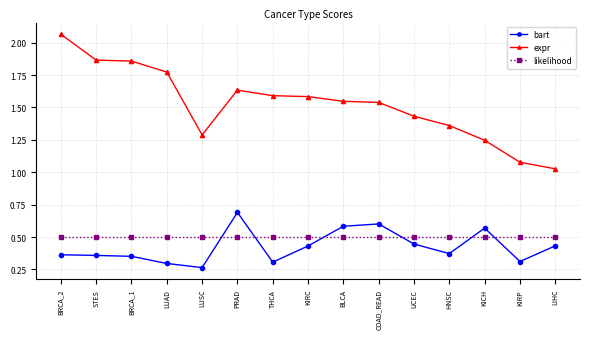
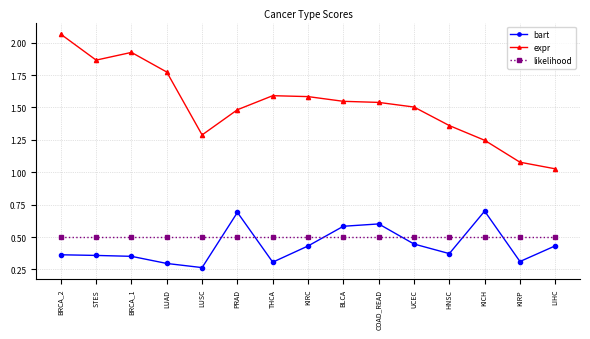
expr, BRCA_1: 1.86 -> 1.92
expr, PRAD: 1.63 -> 1.48
expr, UCEC: 1.43 -> 1.50
bart, KICH: 0.57 -> 0.70
